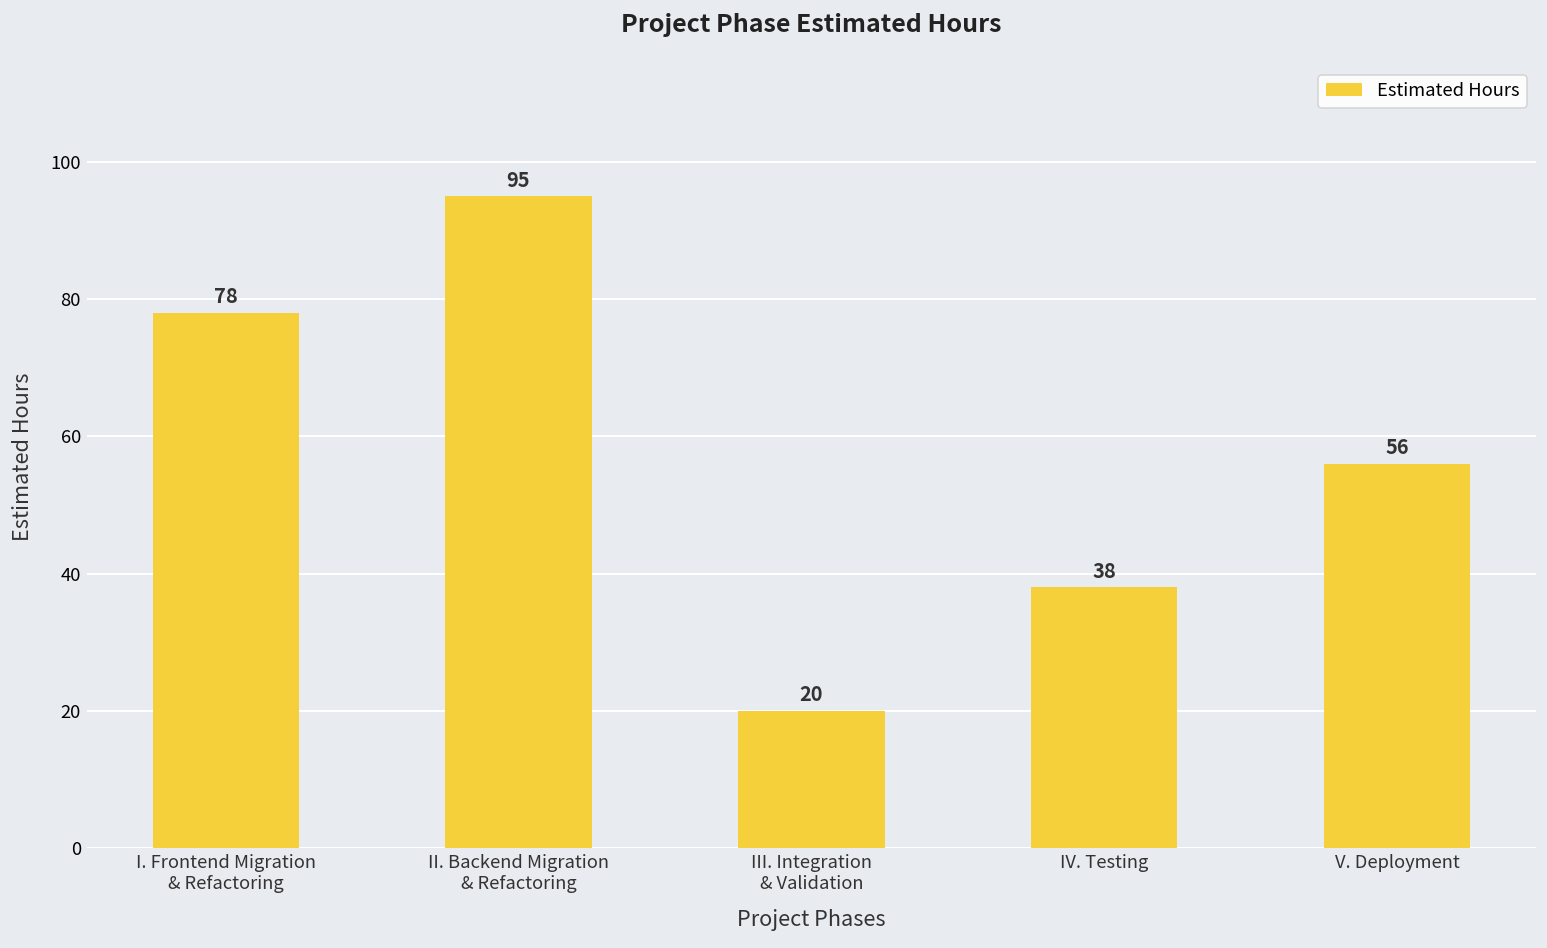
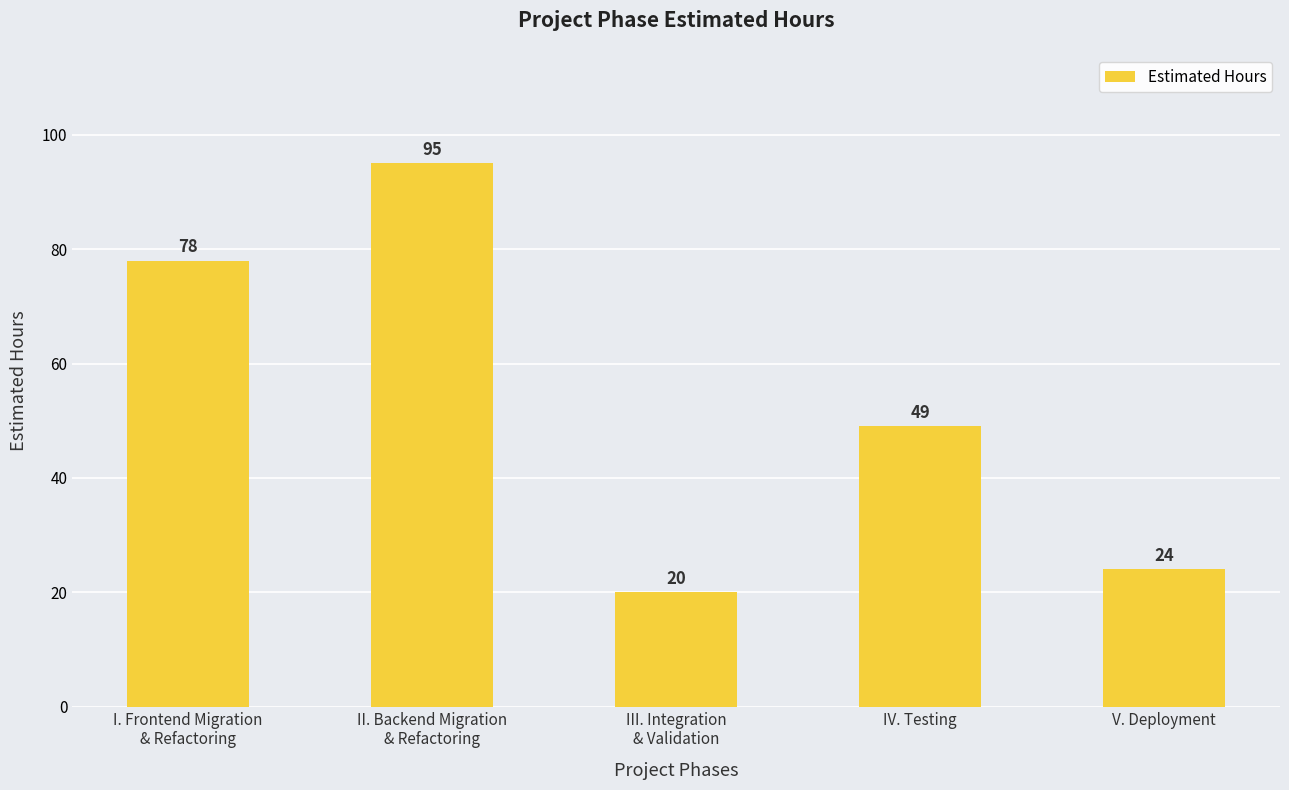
IV. Testing: 38 -> 49
V. Deployment: 56 -> 24
